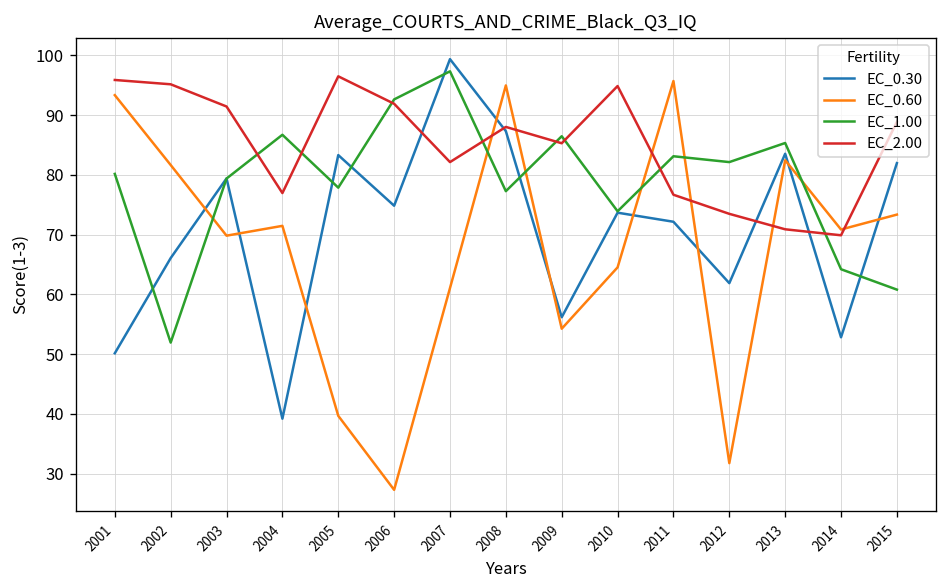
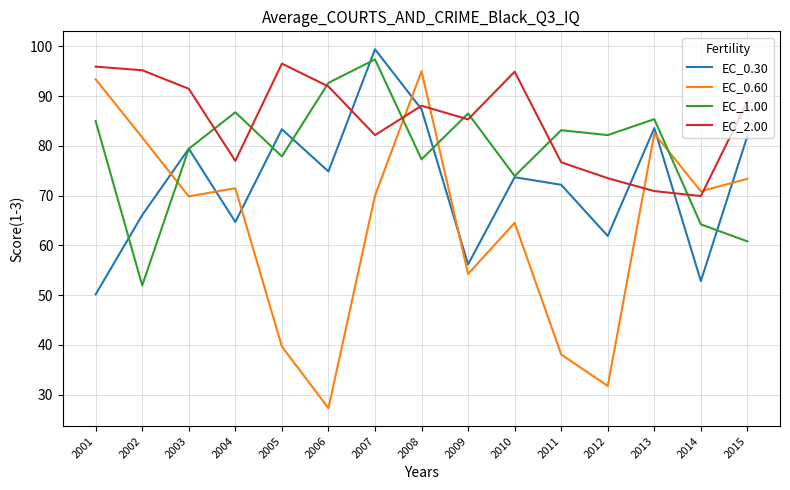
EC_1.00, 2001: 80 -> 85
EC_0.30, 2004: 39 -> 65
EC_0.60, 2007: 61 -> 70
EC_0.60, 2011: 96 -> 38
